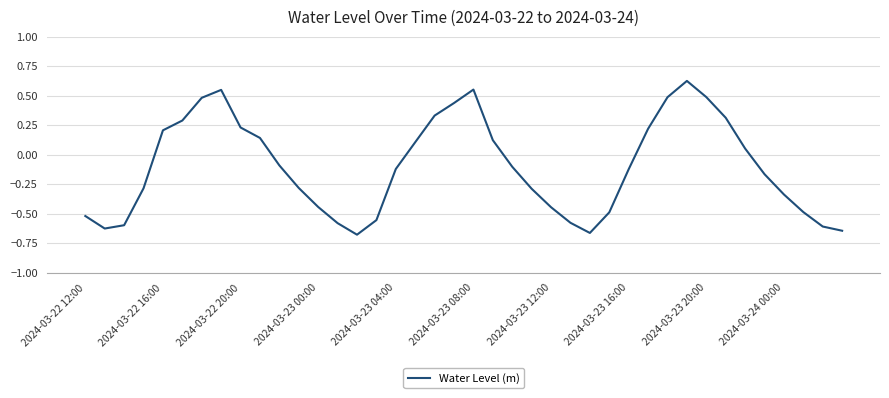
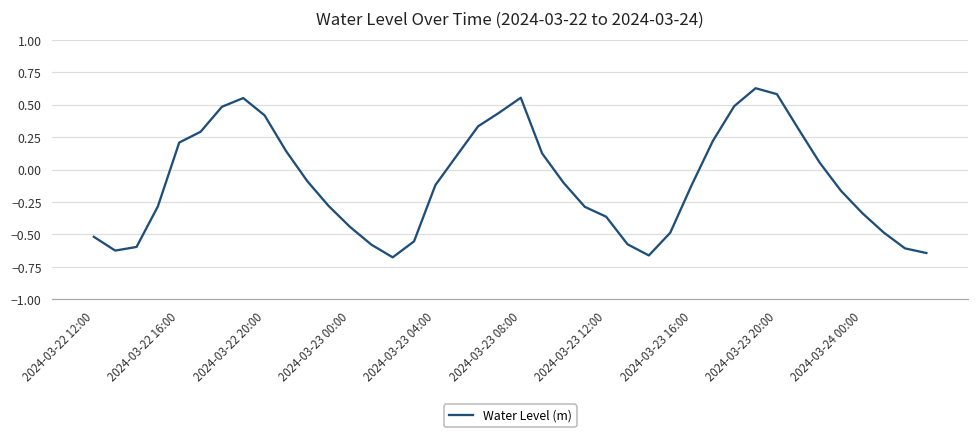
2024-03-22 20:00: 0.23 -> 0.42
2024-03-23 12:00: -0.44 -> -0.36
2024-03-23 20:00: 0.49 -> 0.58
